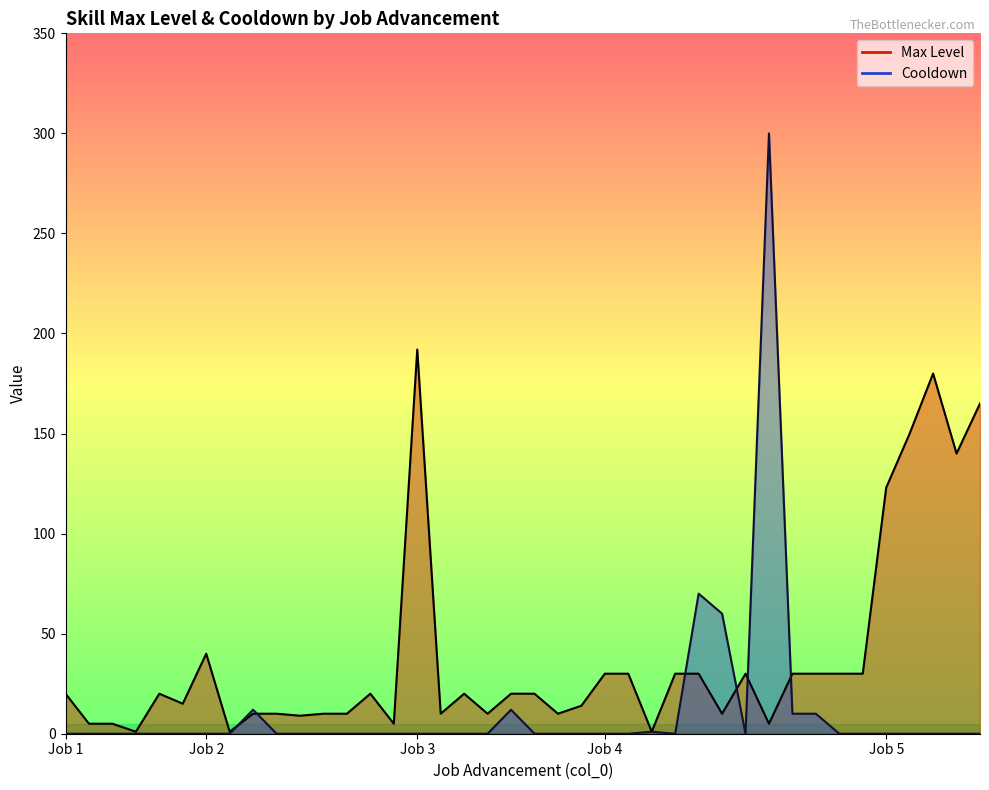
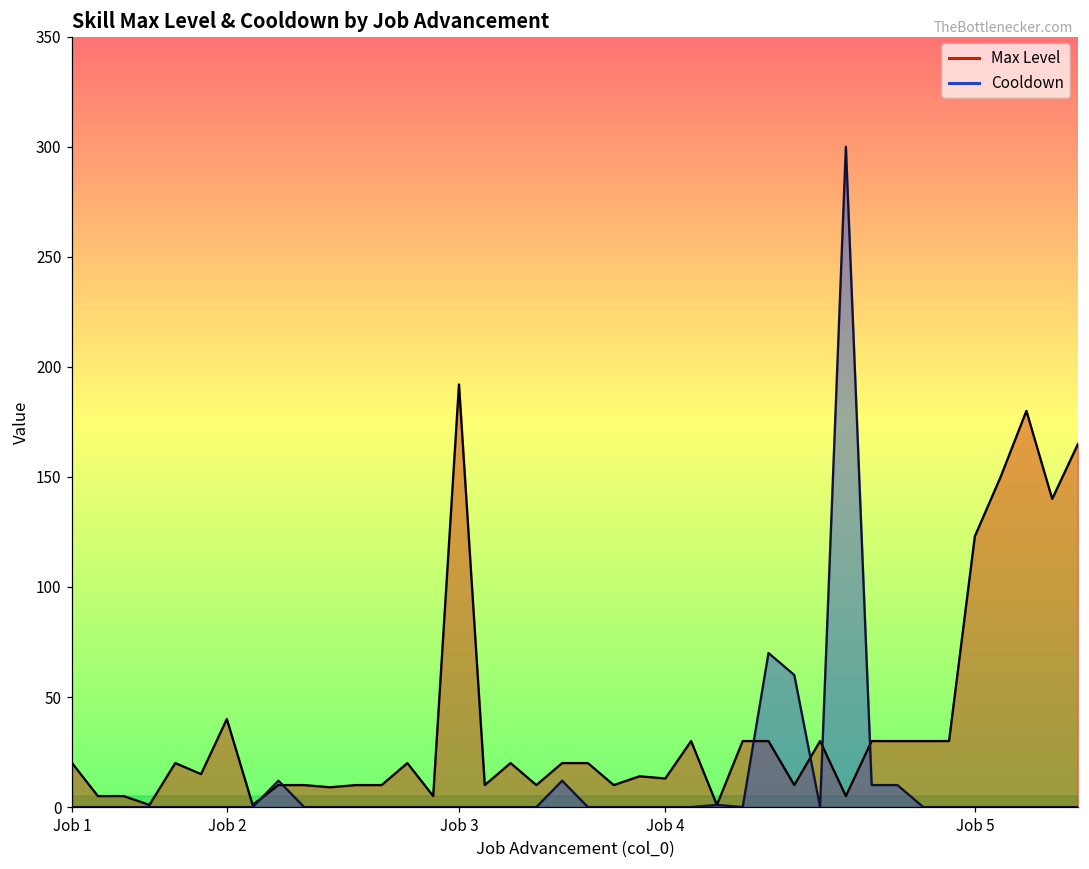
Max Level, Job 4: 30 -> 13
